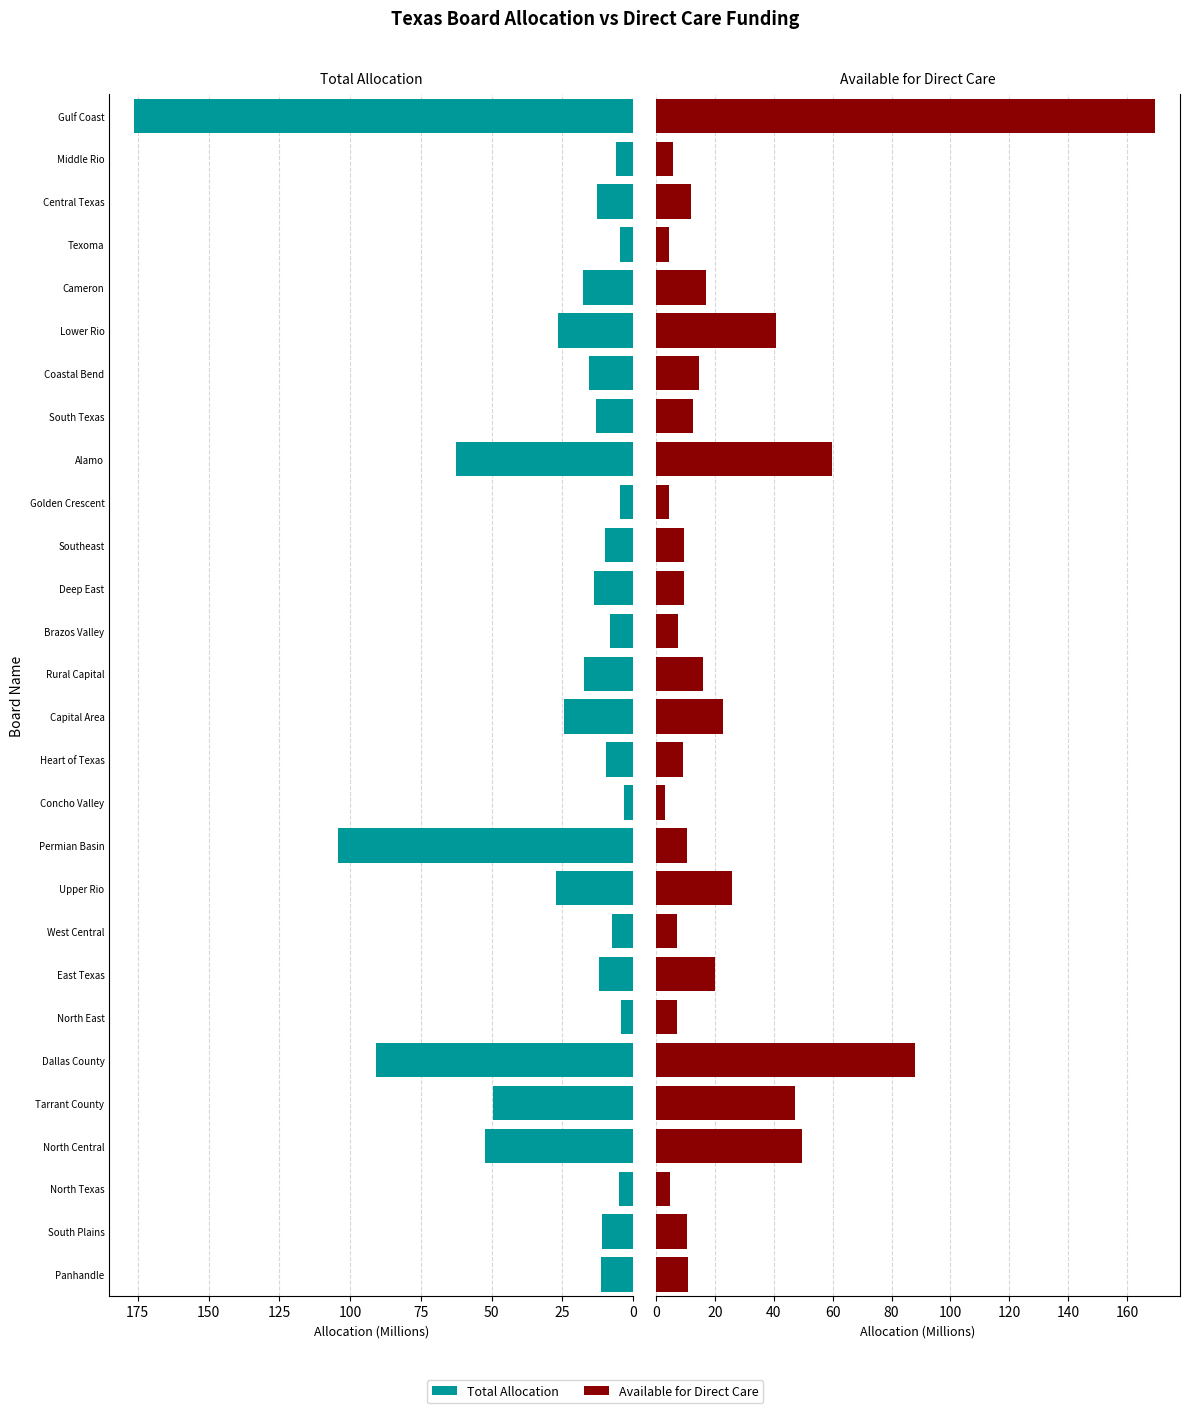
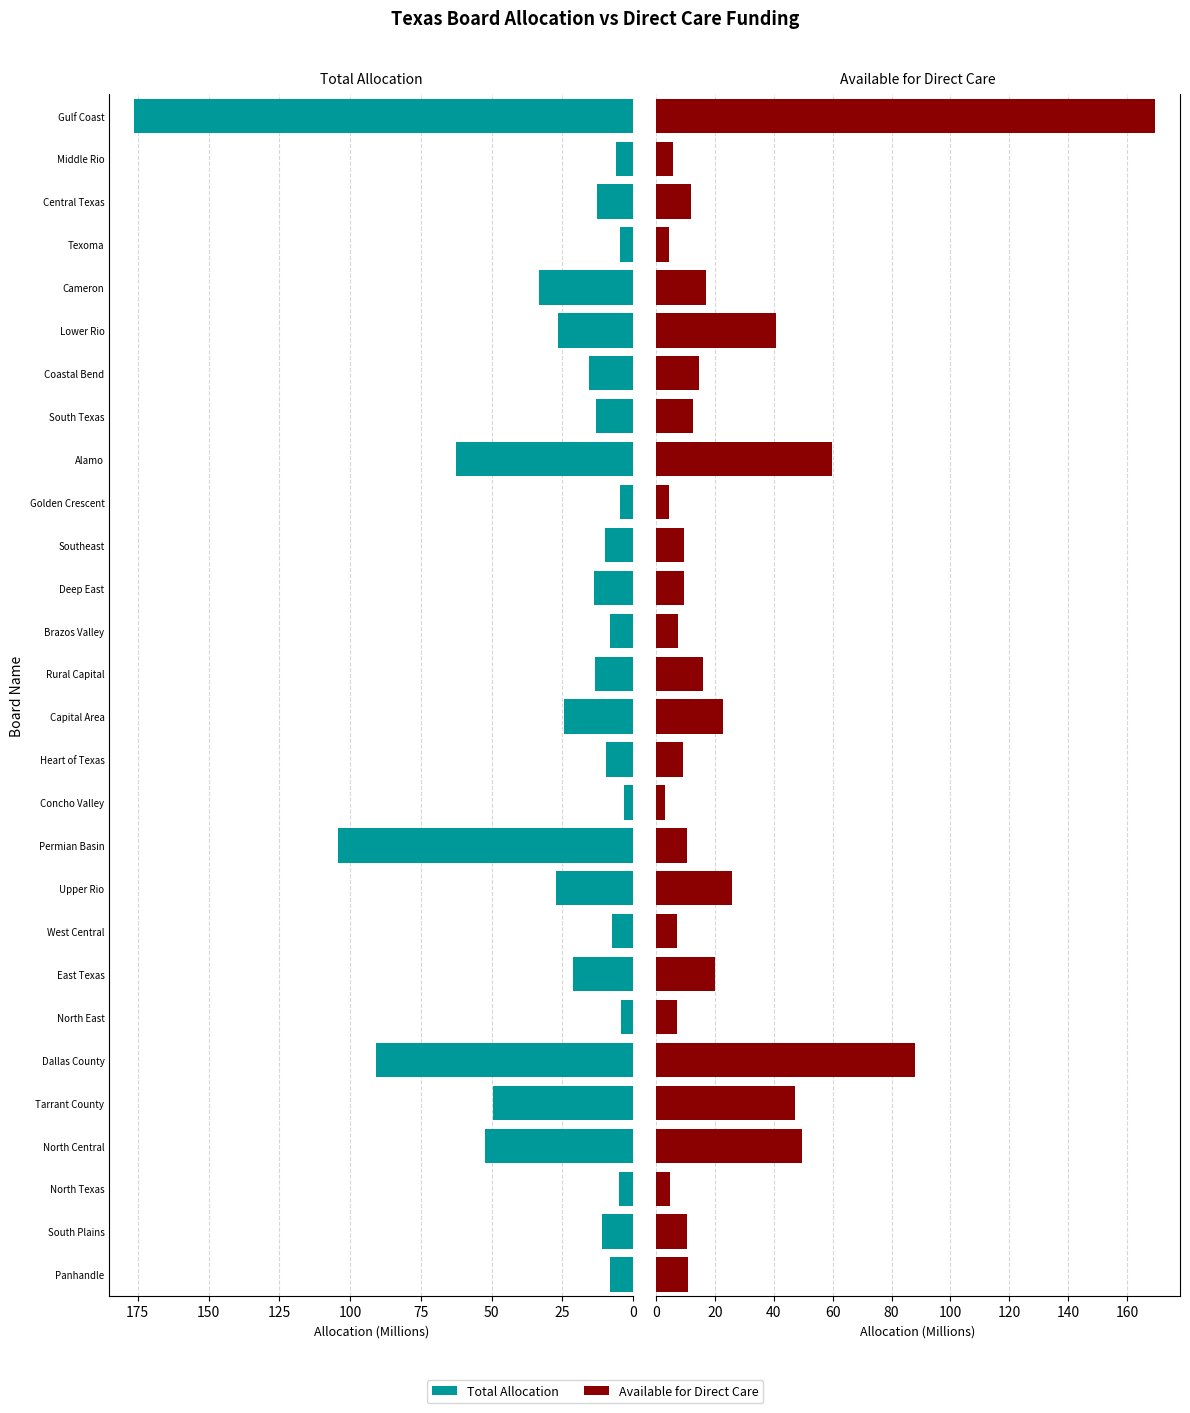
Total Allocation, Cameron: 18 -> 33
Total Allocation, Rural Capital: 17 -> 13
Total Allocation, East Texas: 12 -> 21
Total Allocation, Panhandle: 12 -> 8
